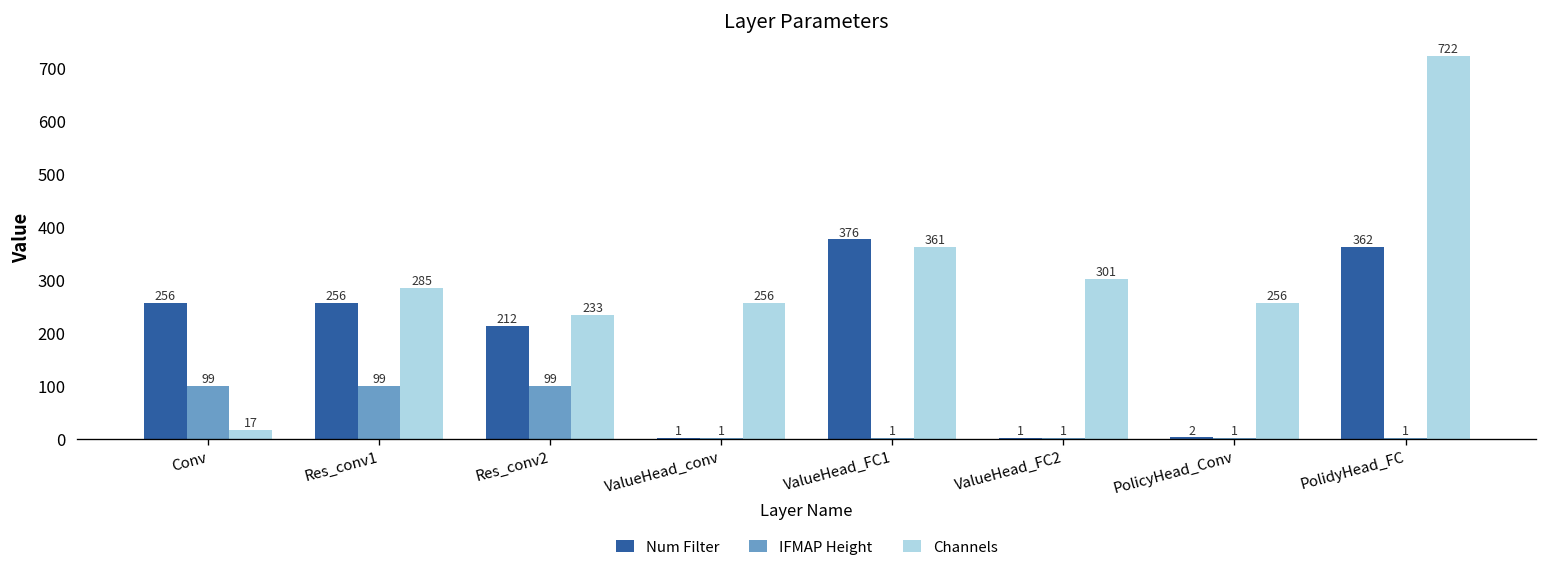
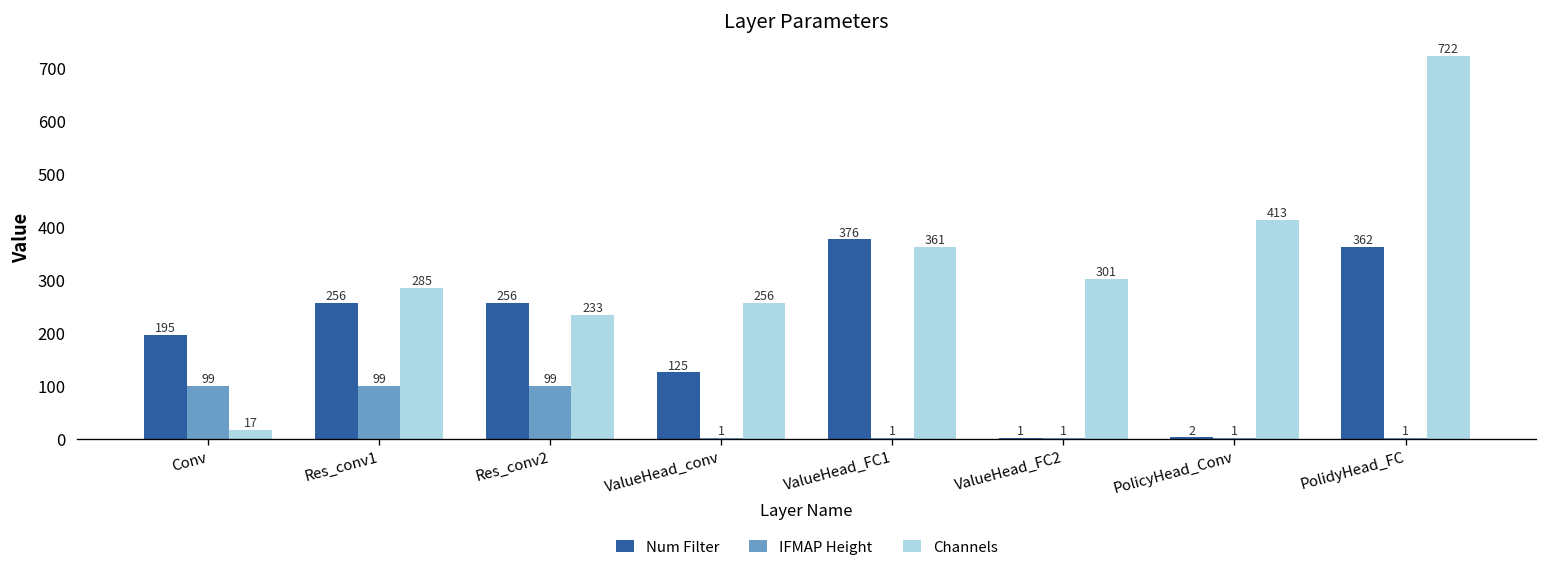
Num Filter, Conv: 256 -> 195
Num Filter, Res_conv2: 212 -> 256
Num Filter, ValueHead_conv: 1 -> 125
Channels, PolicyHead_Conv: 256 -> 413
